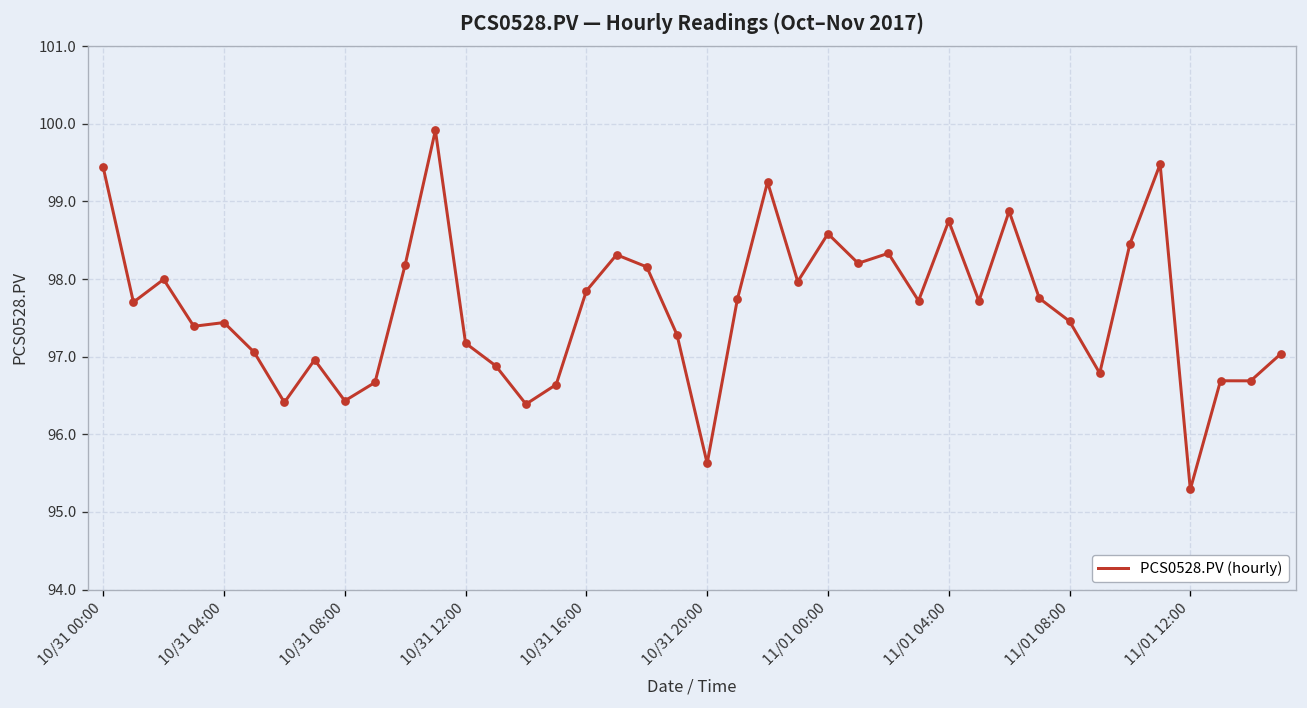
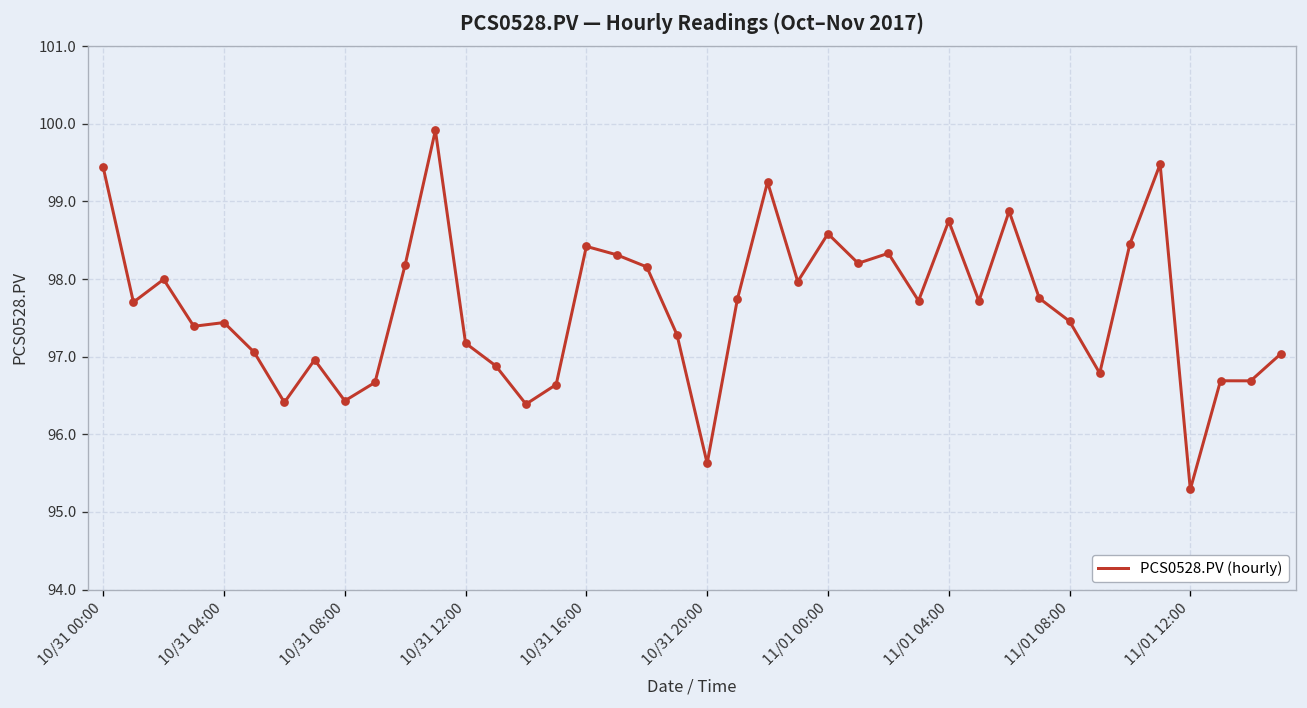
10/31 16:00: 97.8 -> 98.4
